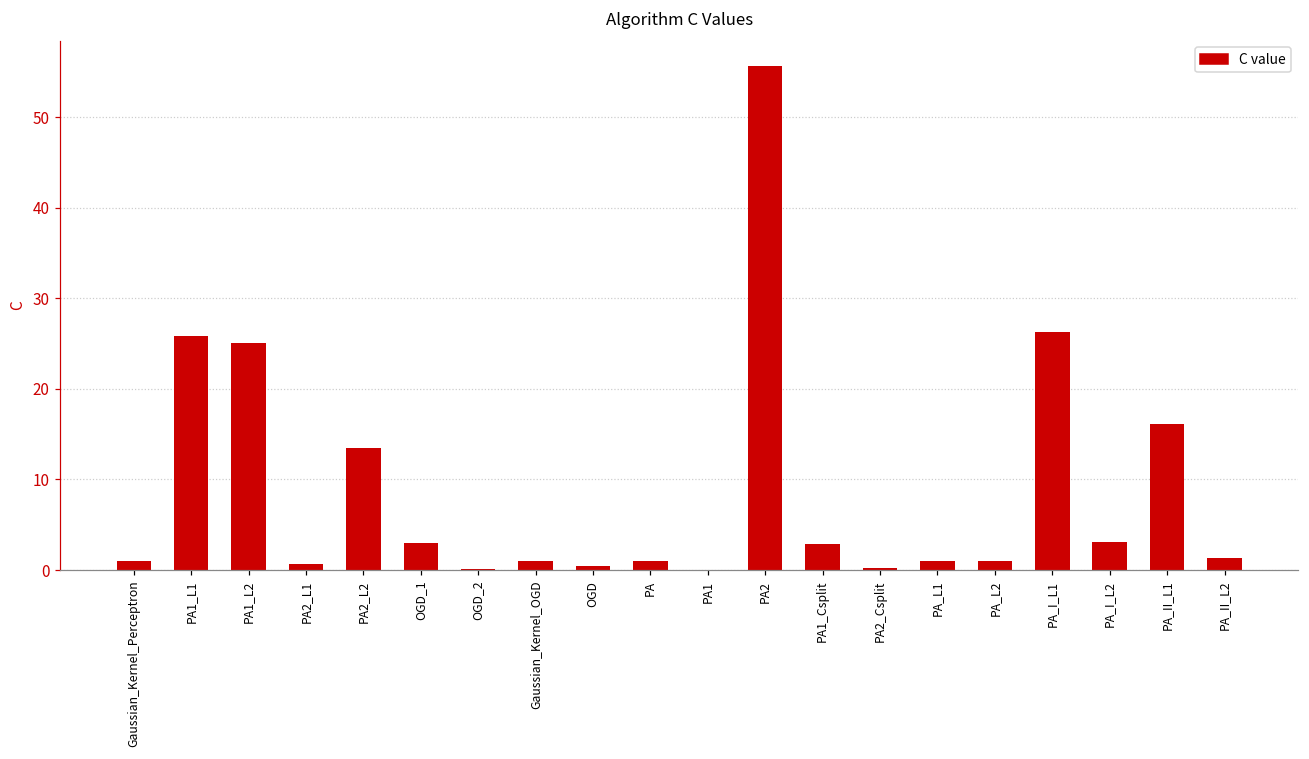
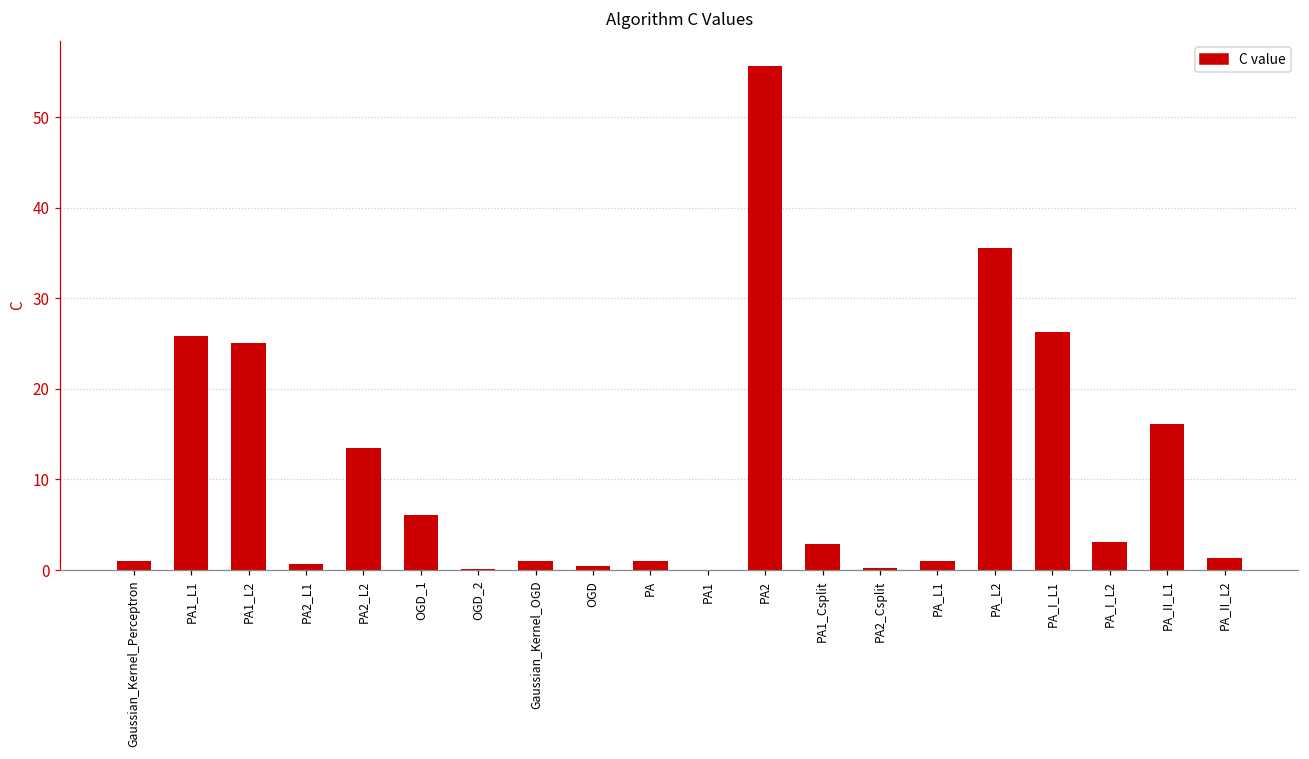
OGD_1: 3 -> 6
PA_L2: 1 -> 36
